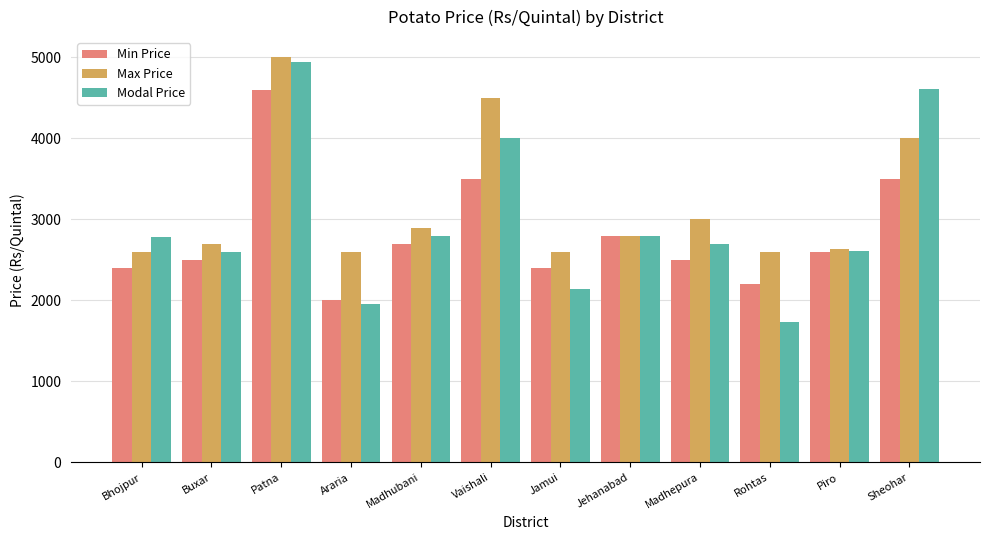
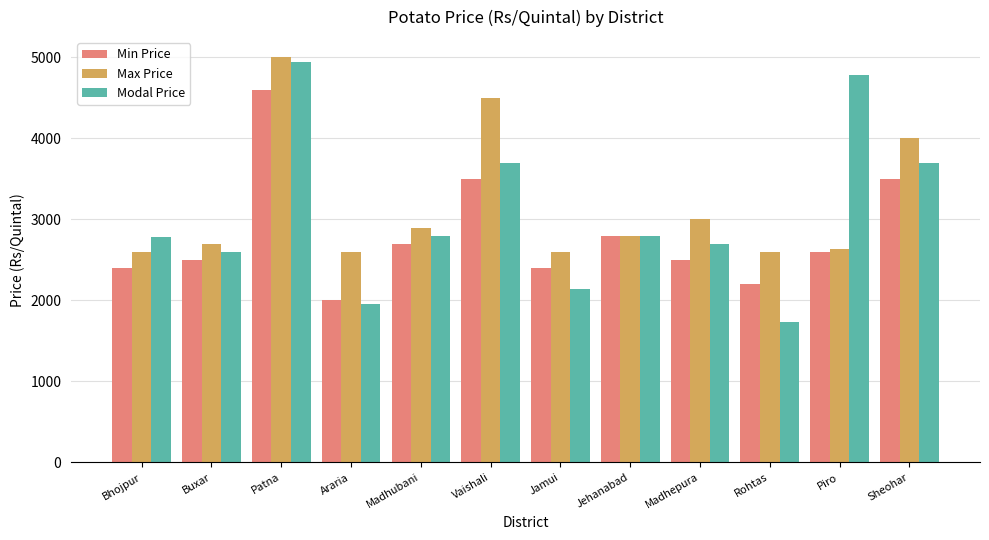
Modal Price, Vaishali: 4000 -> 3700
Modal Price, Piro: 2600 -> 4800
Modal Price, Sheohar: 4600 -> 3700
